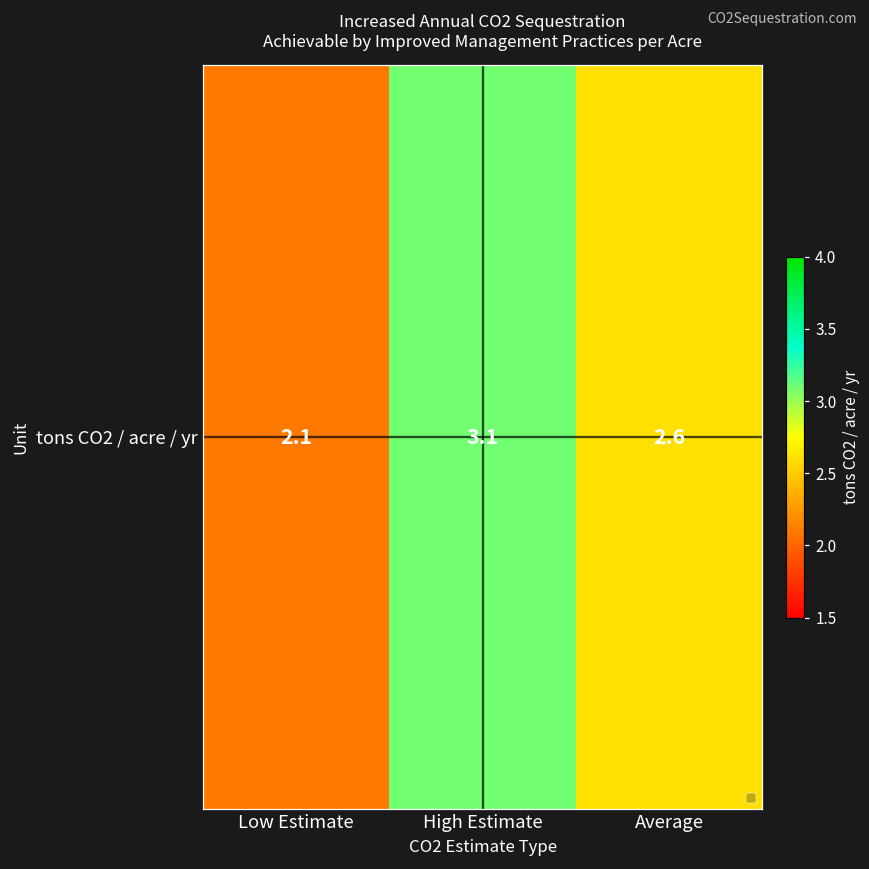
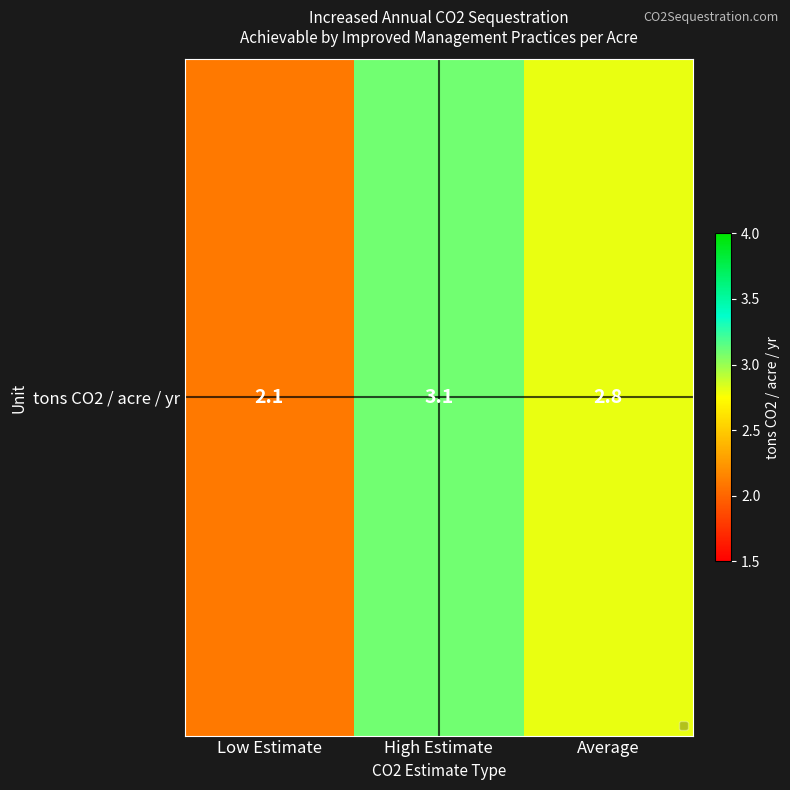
tons CO2 / acre / yr, Average: 2.6 -> 2.8
